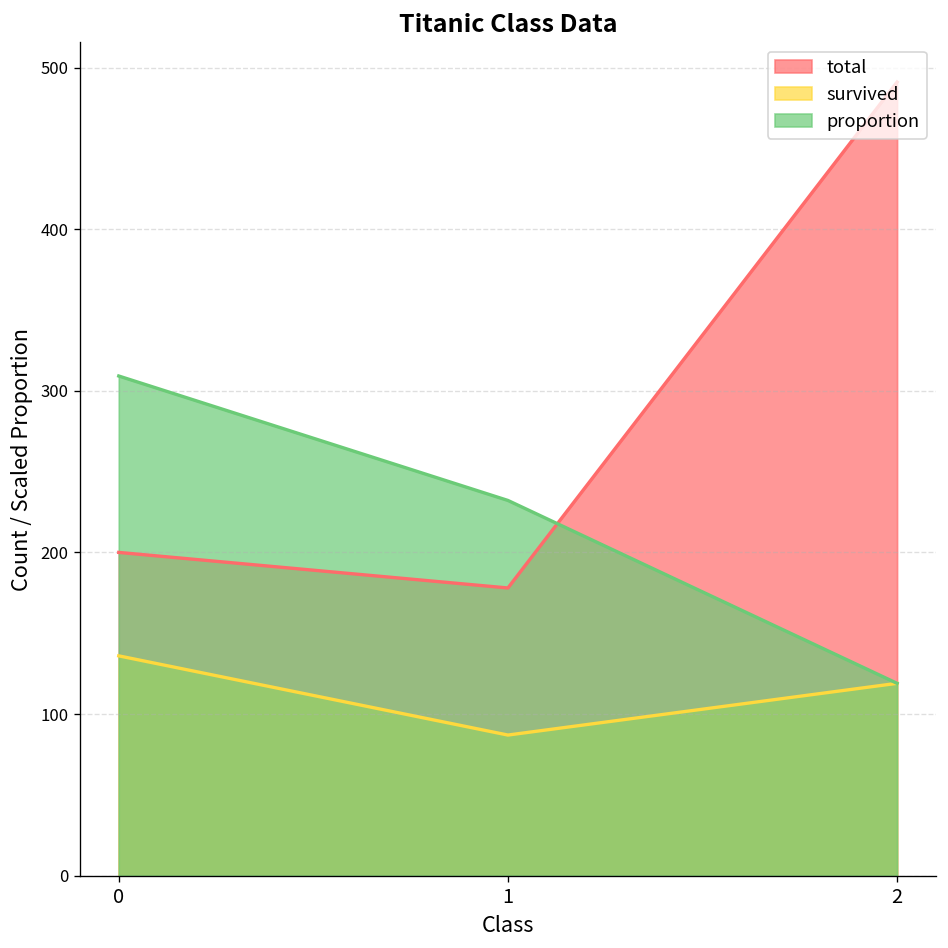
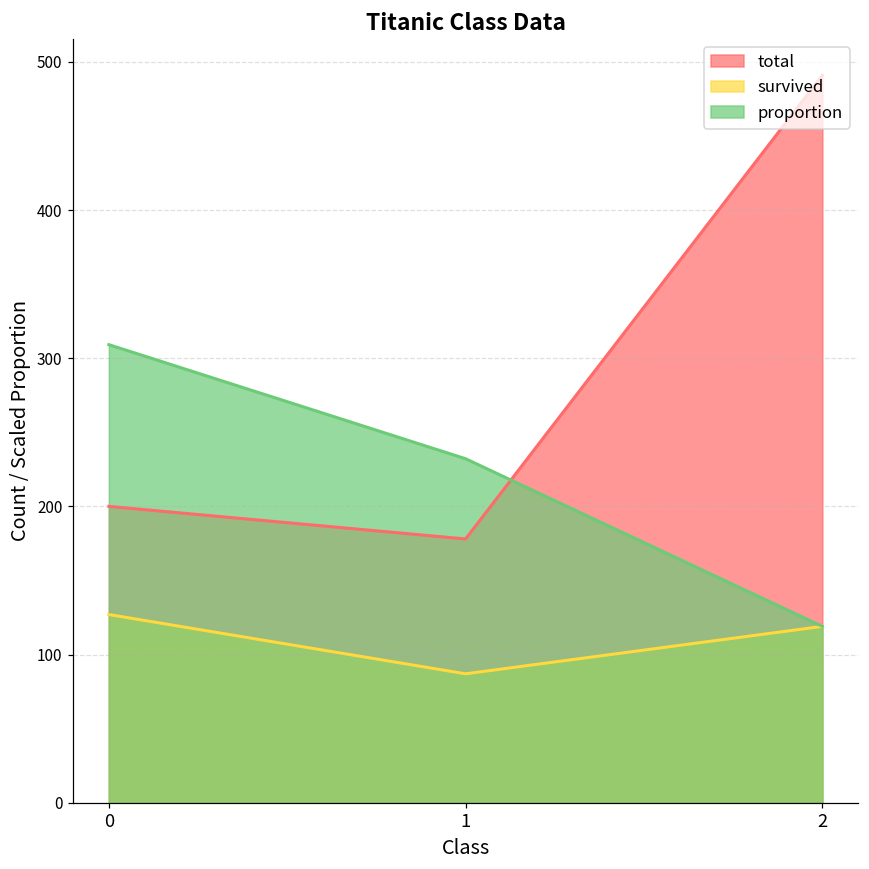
survived, 0: 136 -> 127
